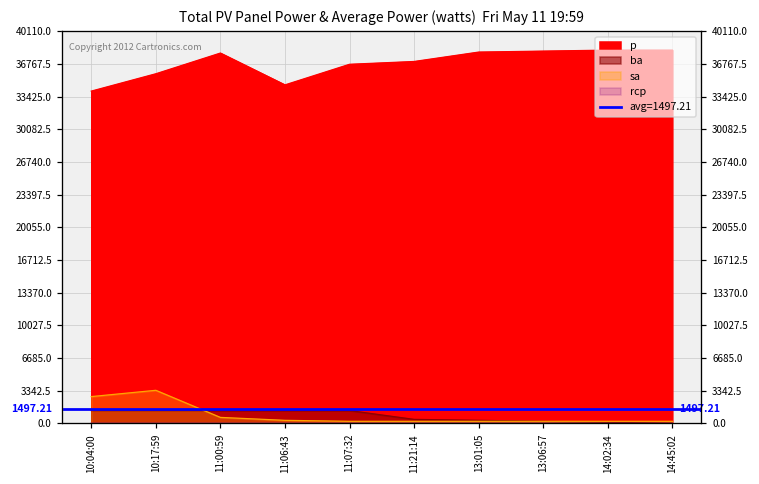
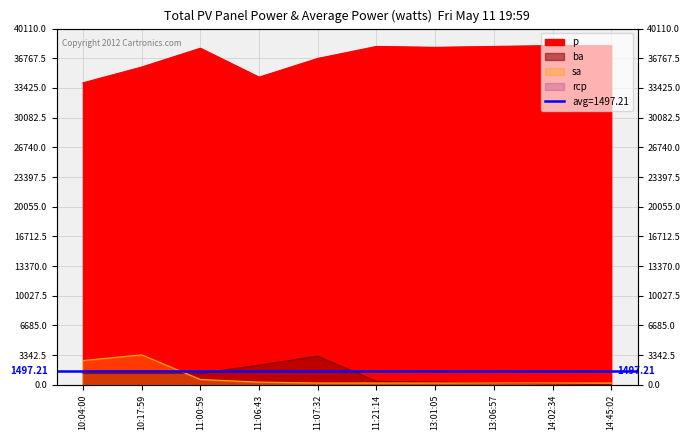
ba, 11:06:43: 1000 -> 2000
ba, 11:07:32: 1000 -> 3000
p, 11:21:14: 37000 -> 38000
